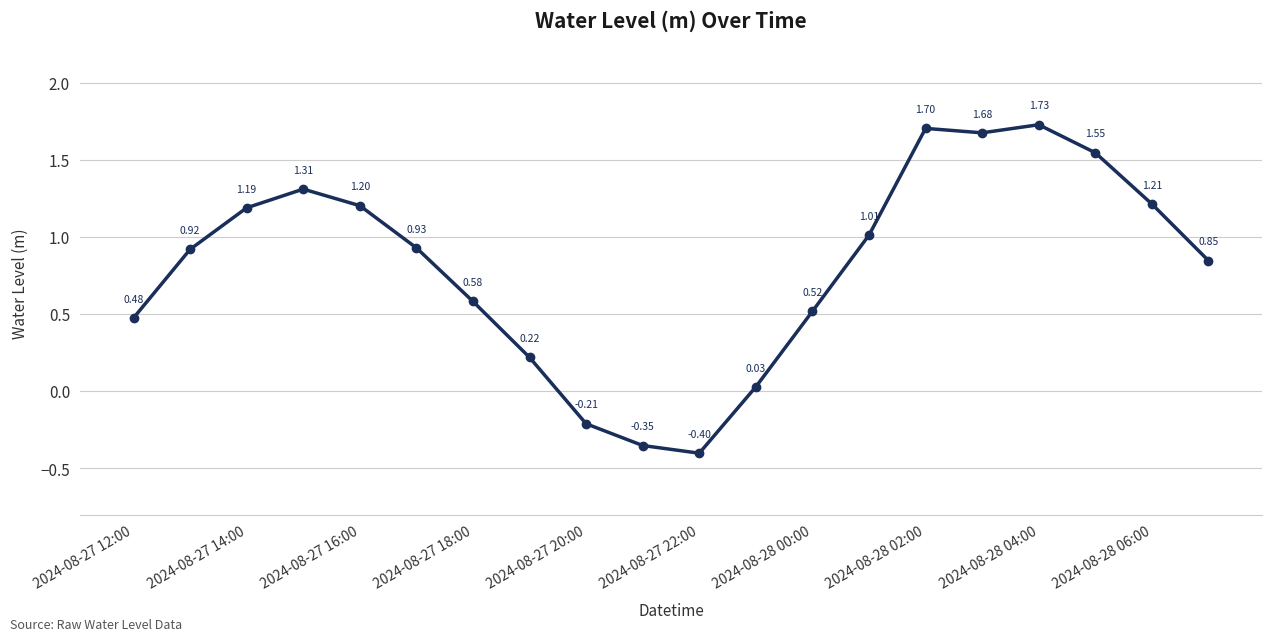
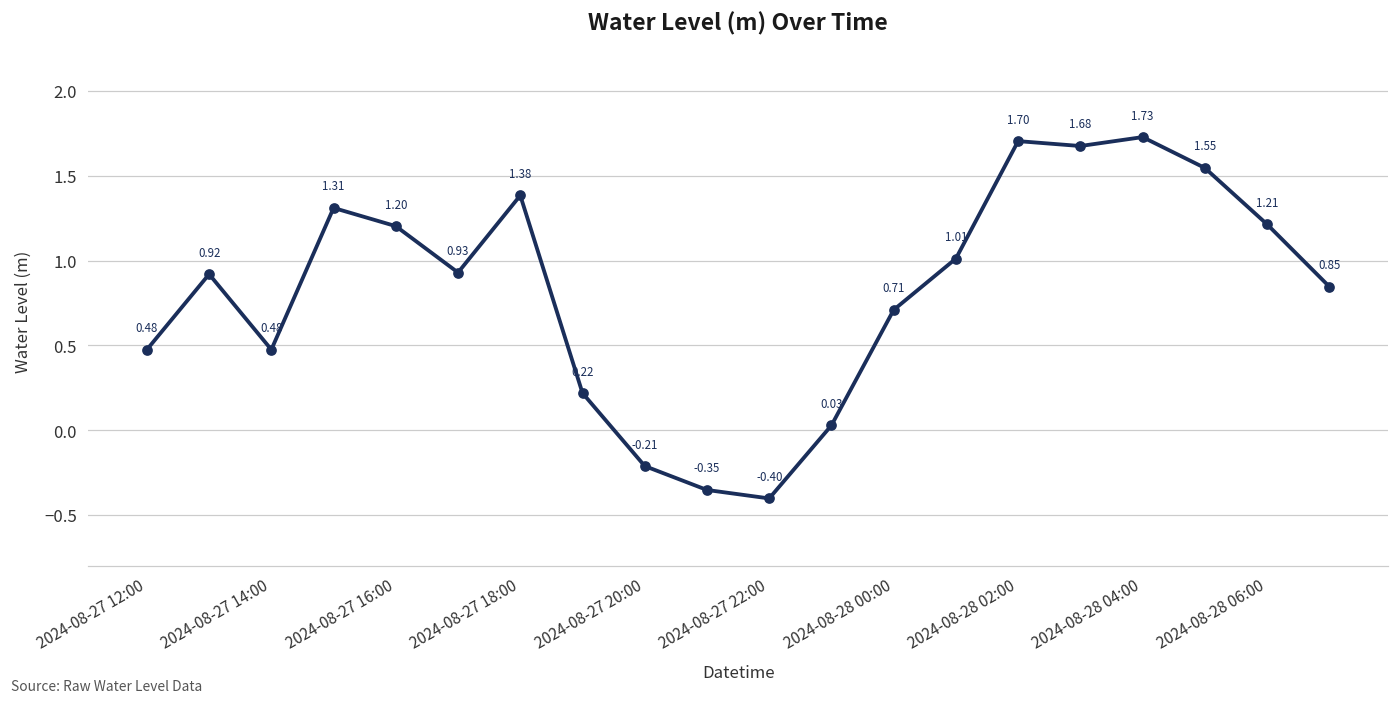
2024-08-27 14:00: 1.19 -> 0.48
2024-08-27 18:00: 0.58 -> 1.38
2024-08-28 00:00: 0.52 -> 0.71
